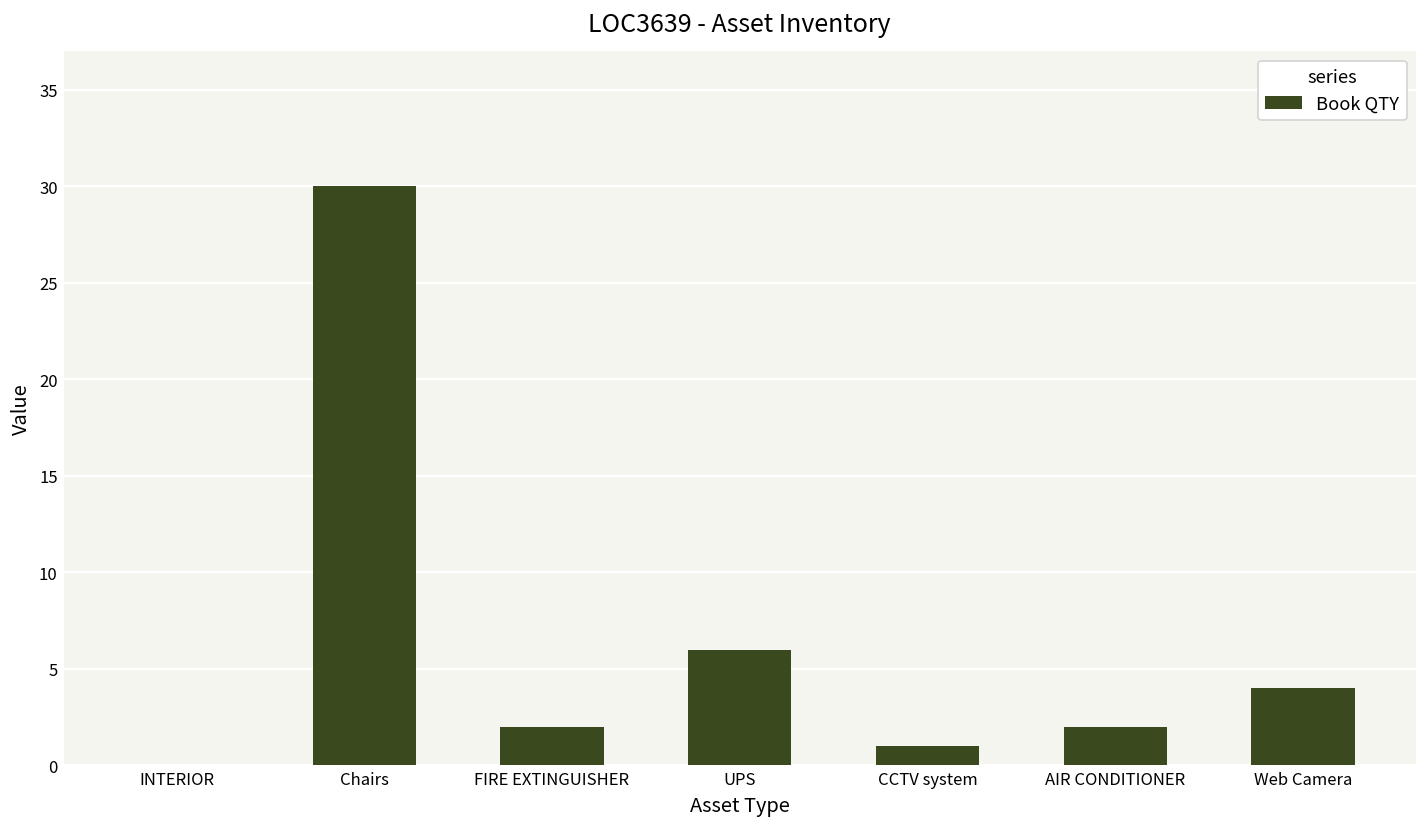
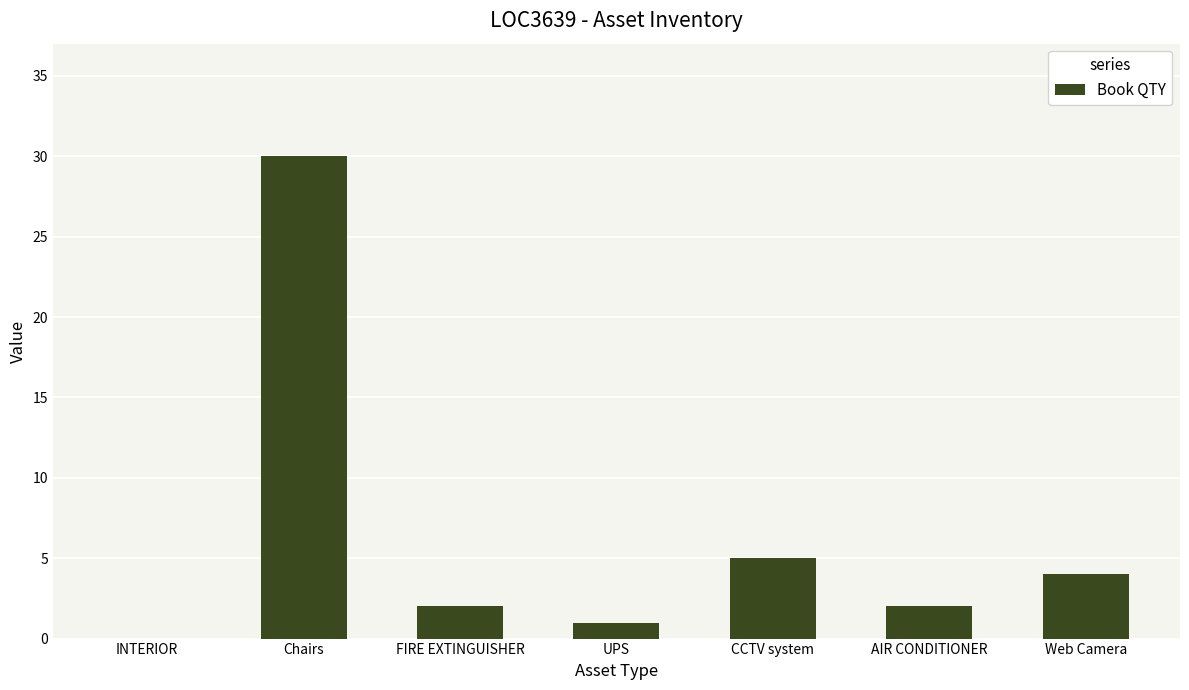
UPS: 6 -> 1
CCTV system: 1 -> 5
